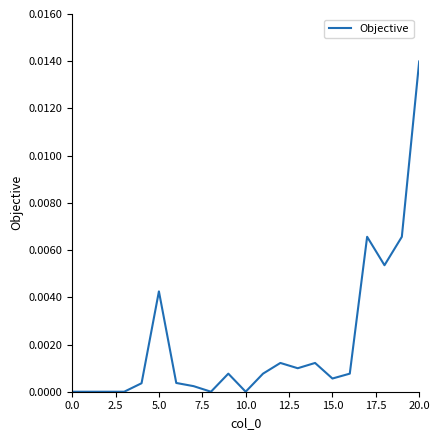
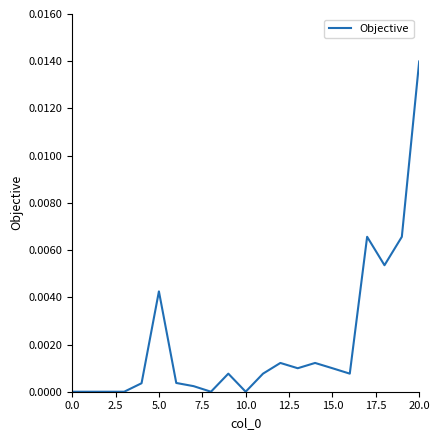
15.0: 0.0006 -> 0.0010
